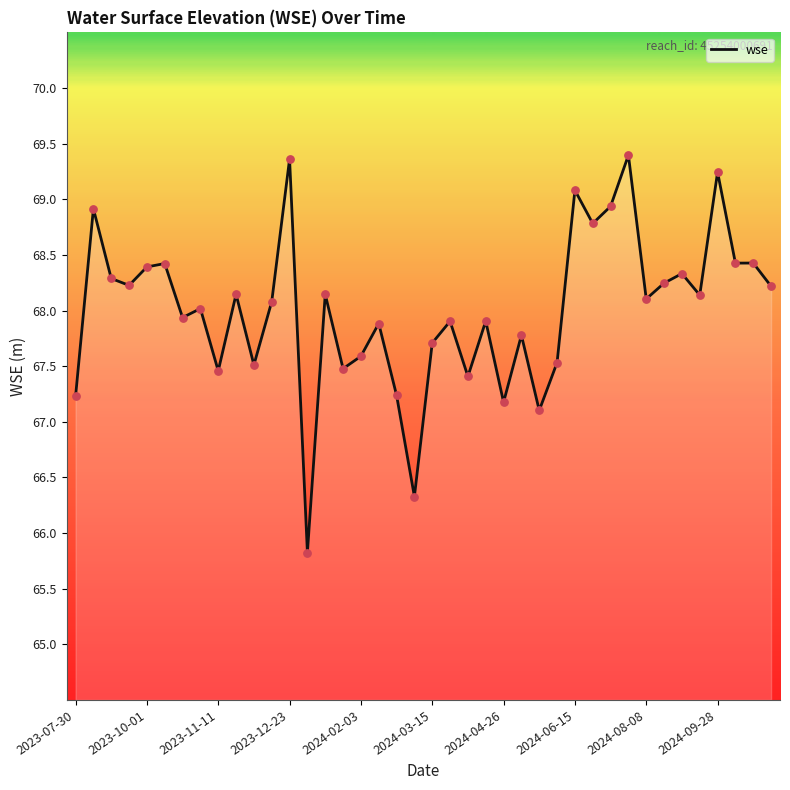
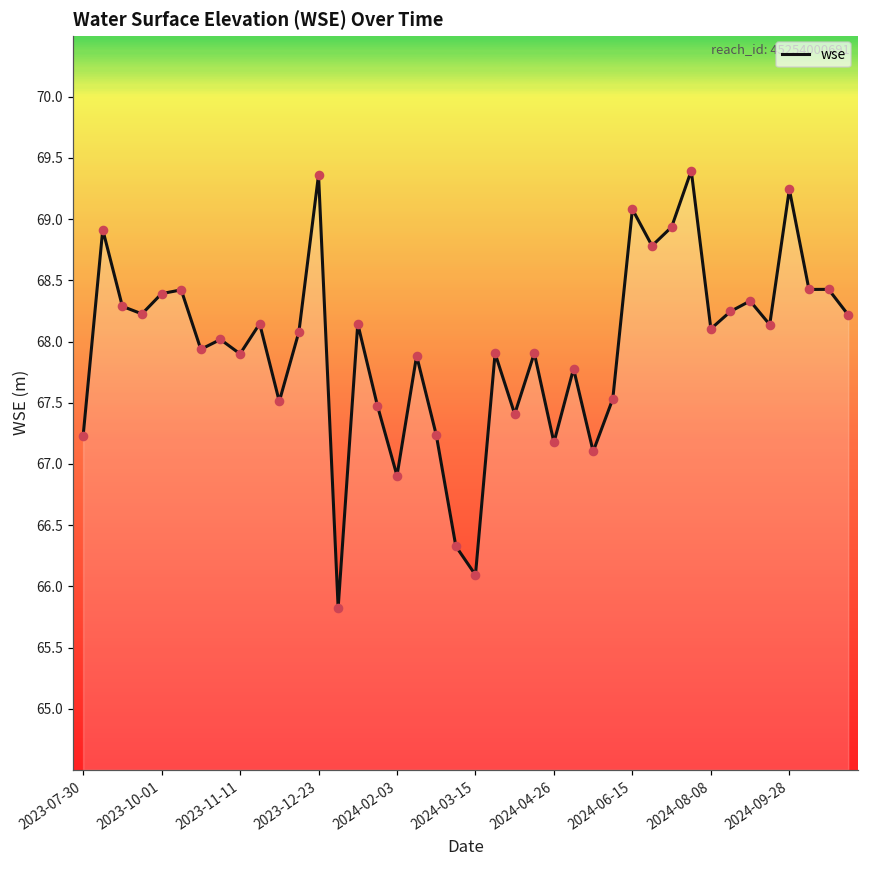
2023-11-11: 67.46 -> 67.90
2024-02-03: 67.59 -> 66.90
2024-03-15: 67.71 -> 66.09
